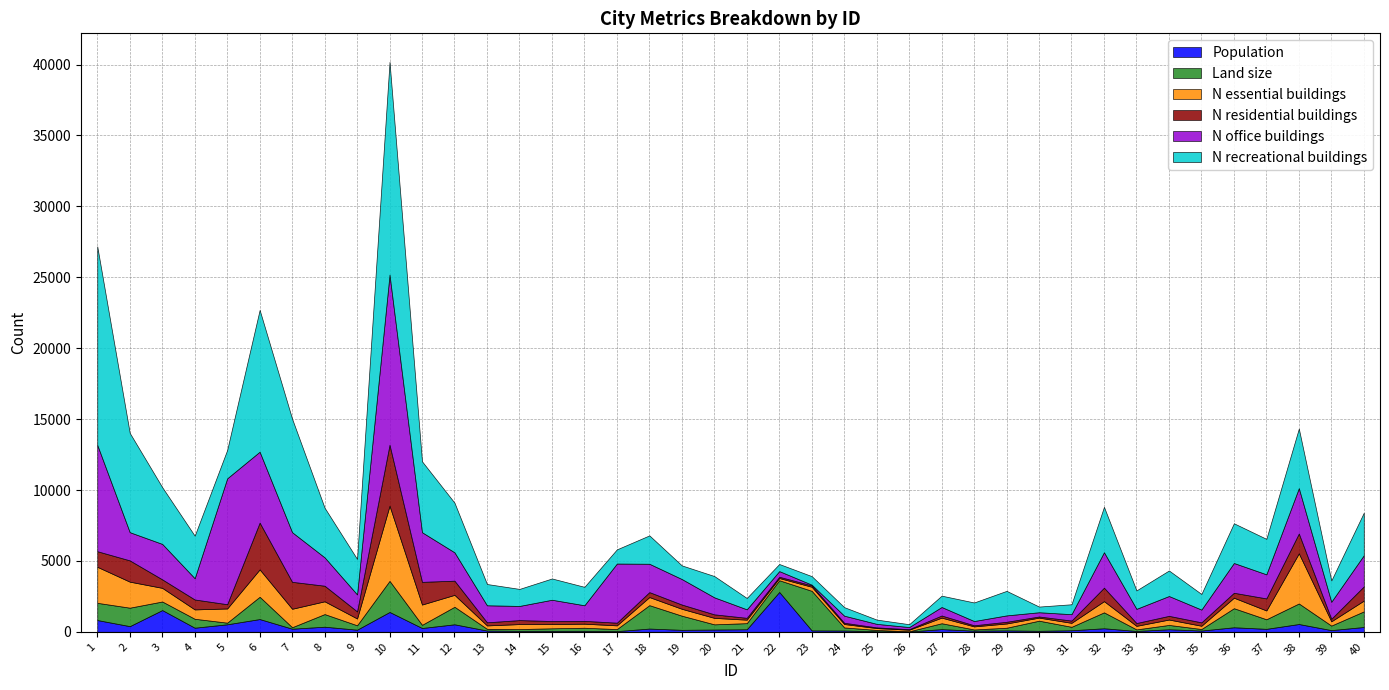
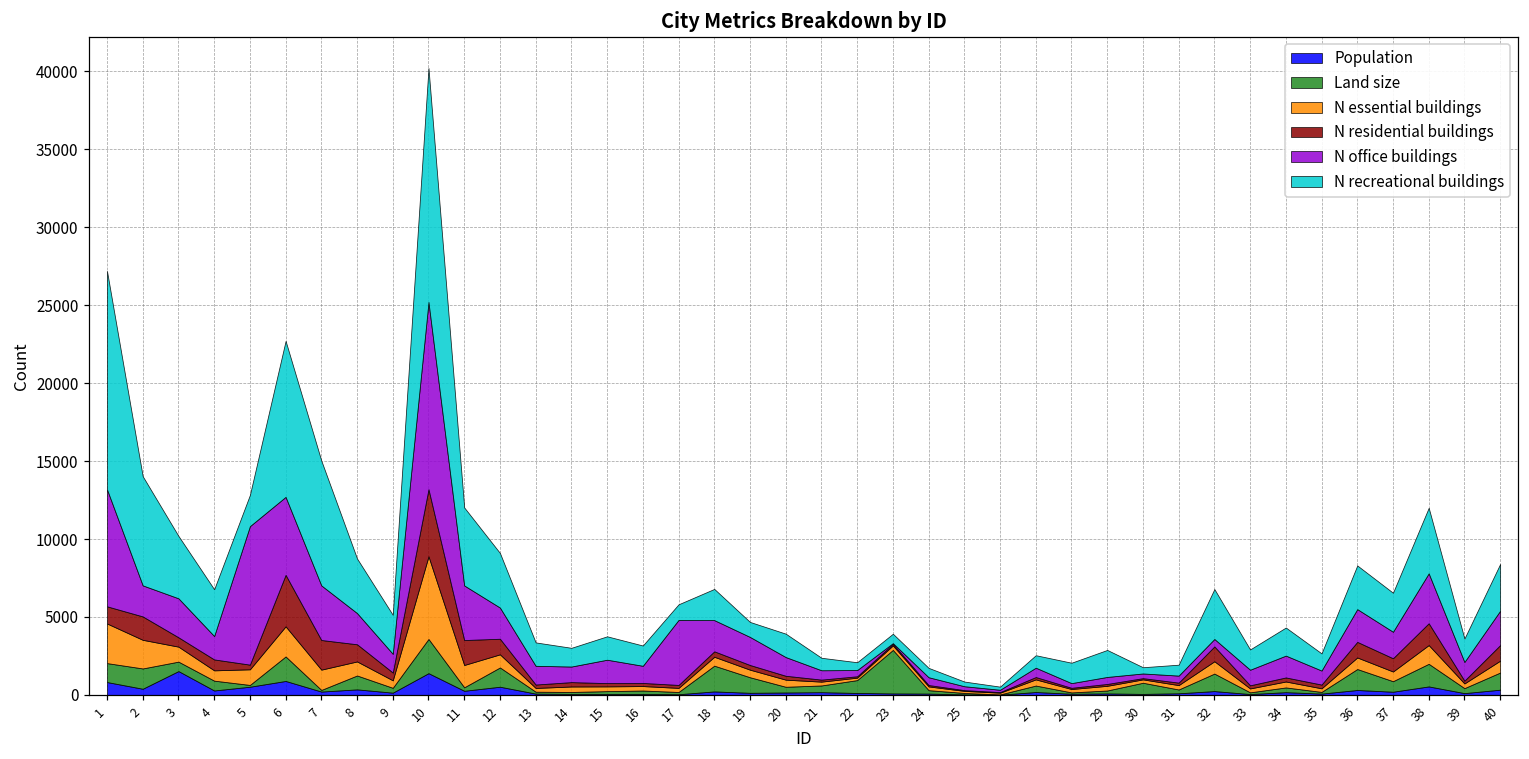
Population, 22: 2800 -> 100
N office buildings, 32: 2500 -> 500
N residential buildings, 36: 300 -> 1000
N essential buildings, 38: 3500 -> 1200
